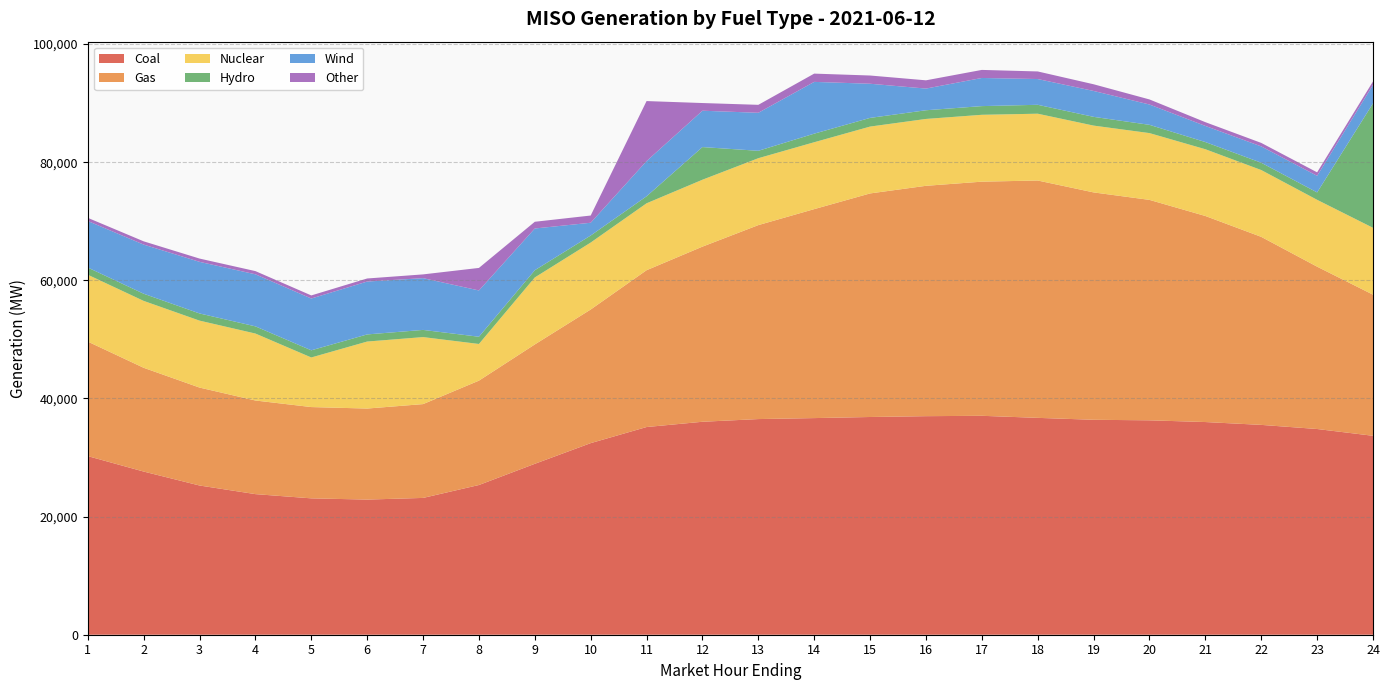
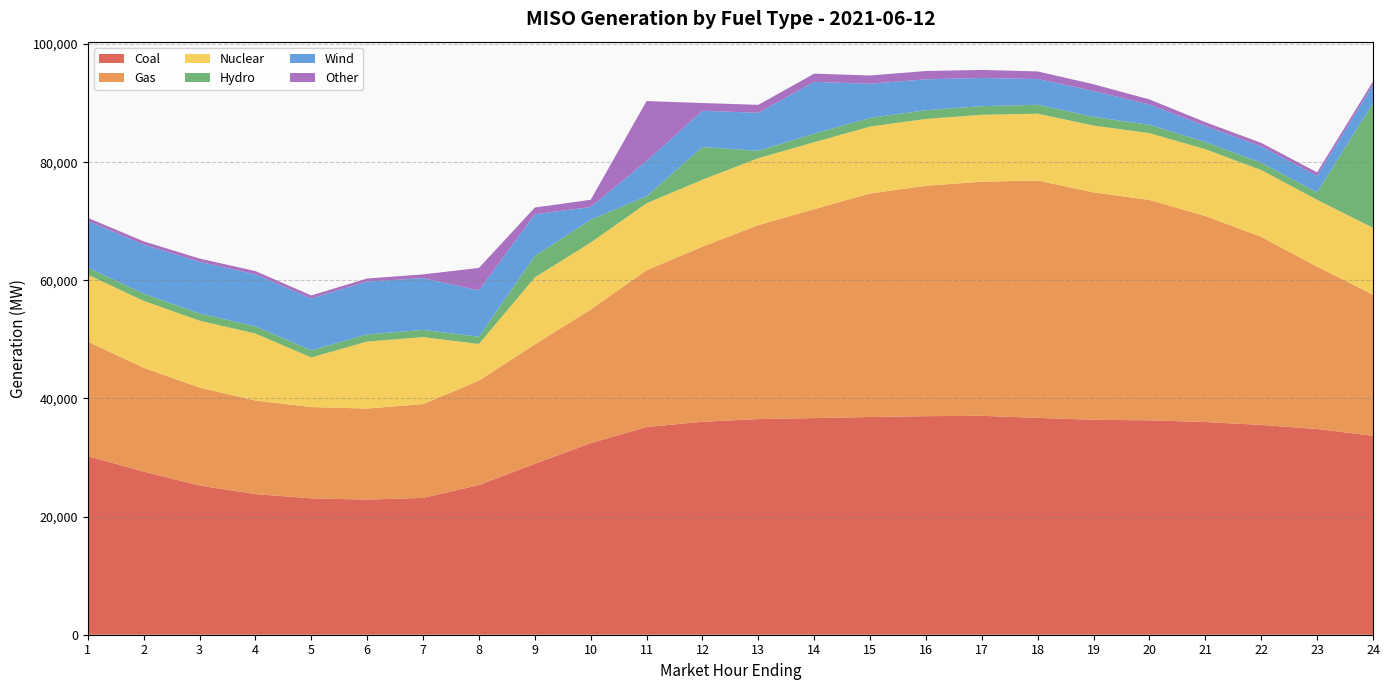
Hydro, 9: 1,000 -> 4,000
Hydro, 10: 1,000 -> 4,000
Wind, 16: 4,000 -> 5,000
